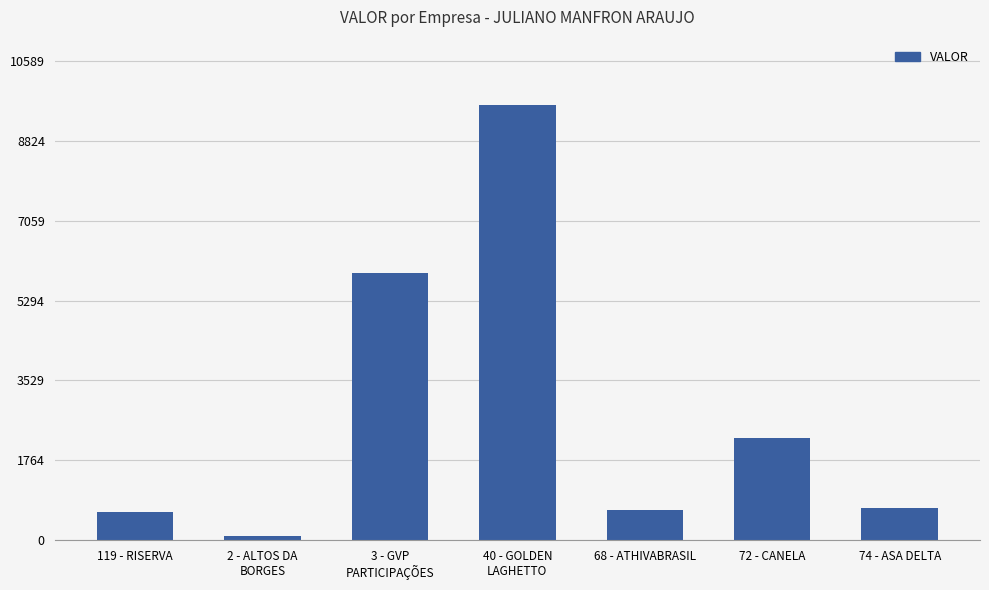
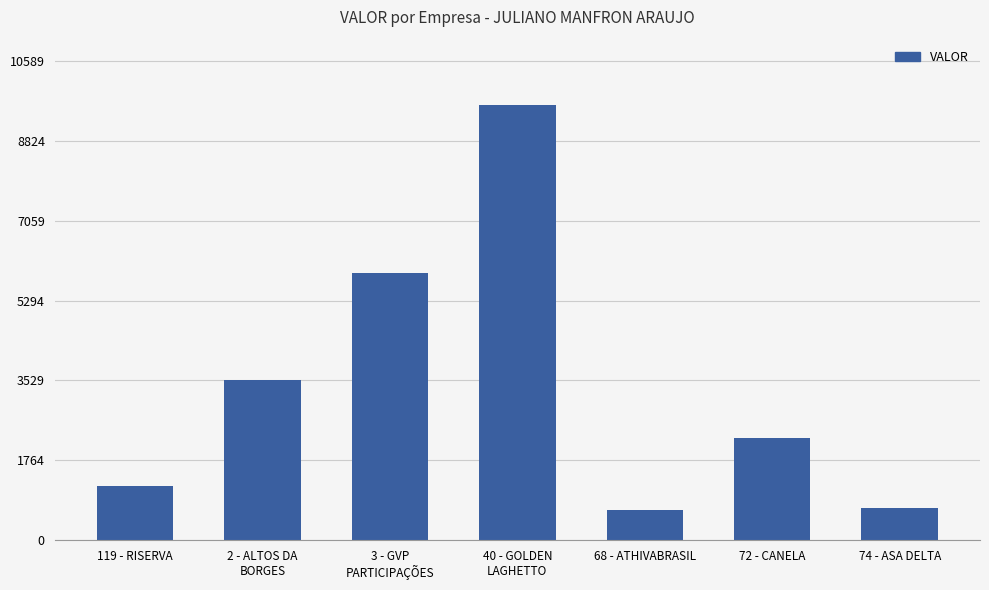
119 - RISERVA: 600 -> 1200
2 - ALTOS DA BORGES: 100 -> 3500
